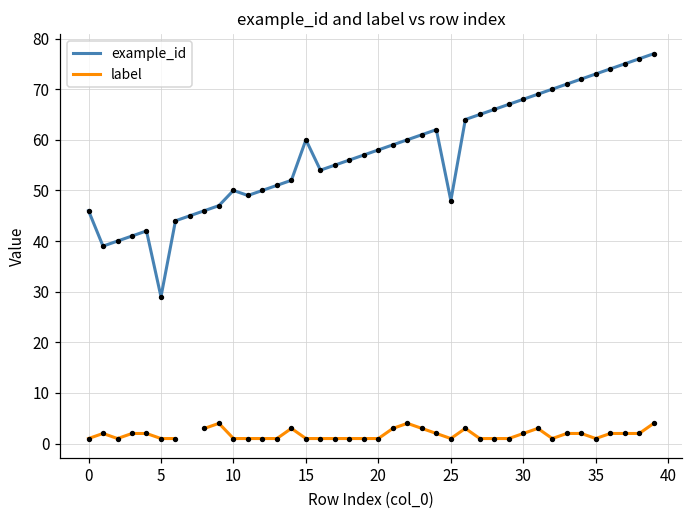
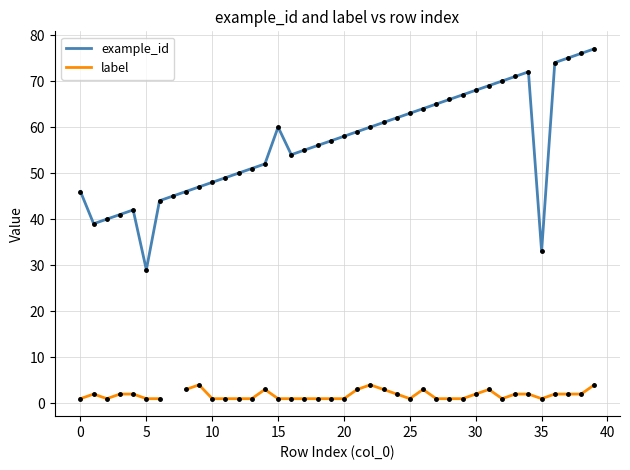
example_id, 10: 50 -> 48
example_id, 25: 48 -> 63
example_id, 35: 73 -> 33
